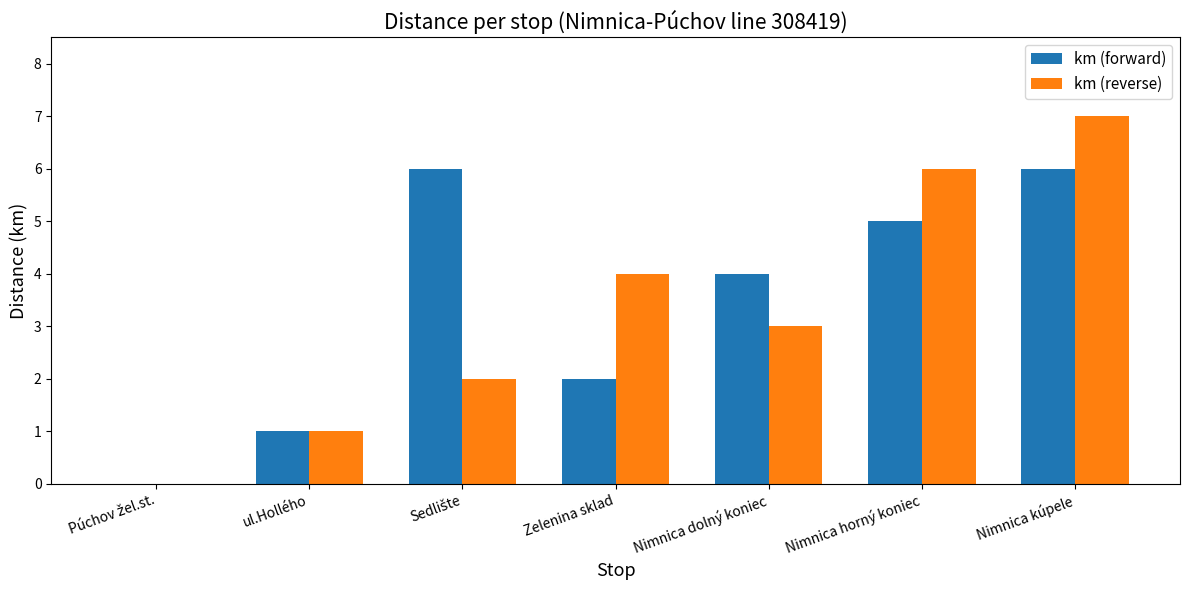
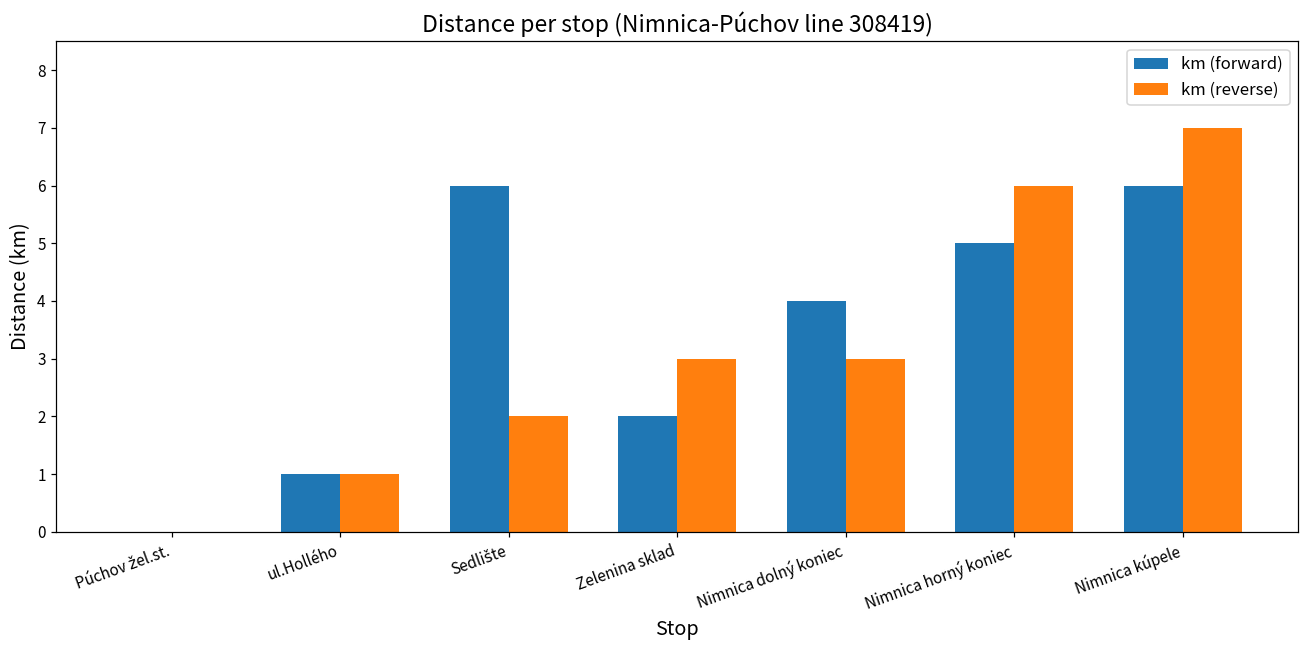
km (reverse), Zelenina sklad: 4 -> 3
